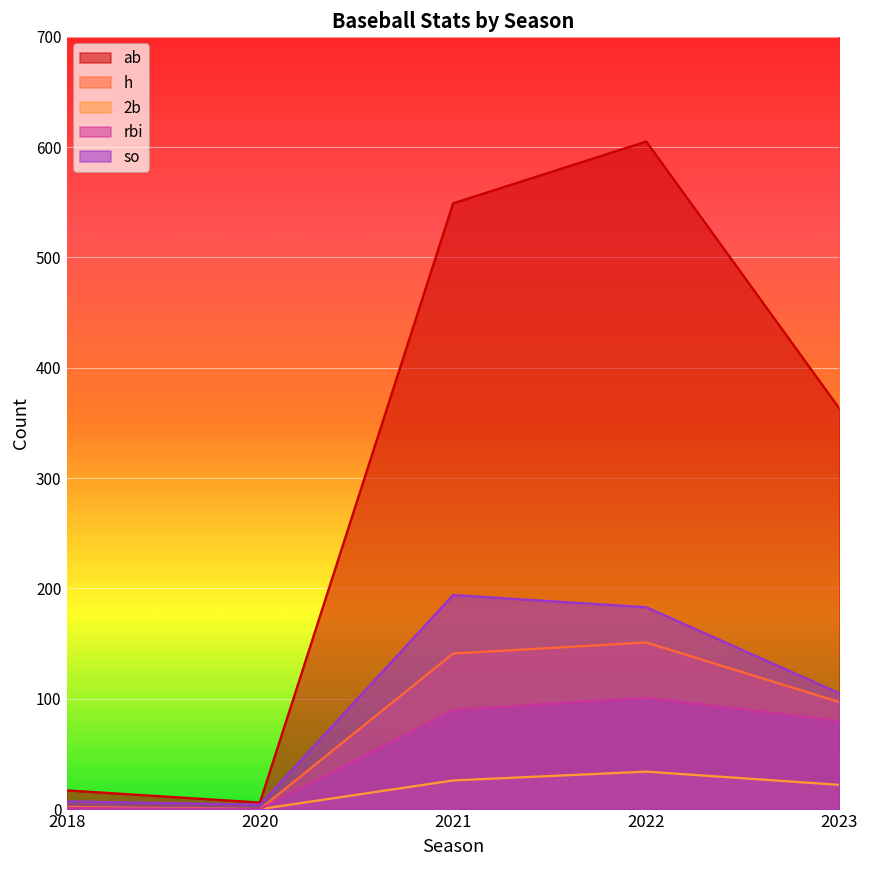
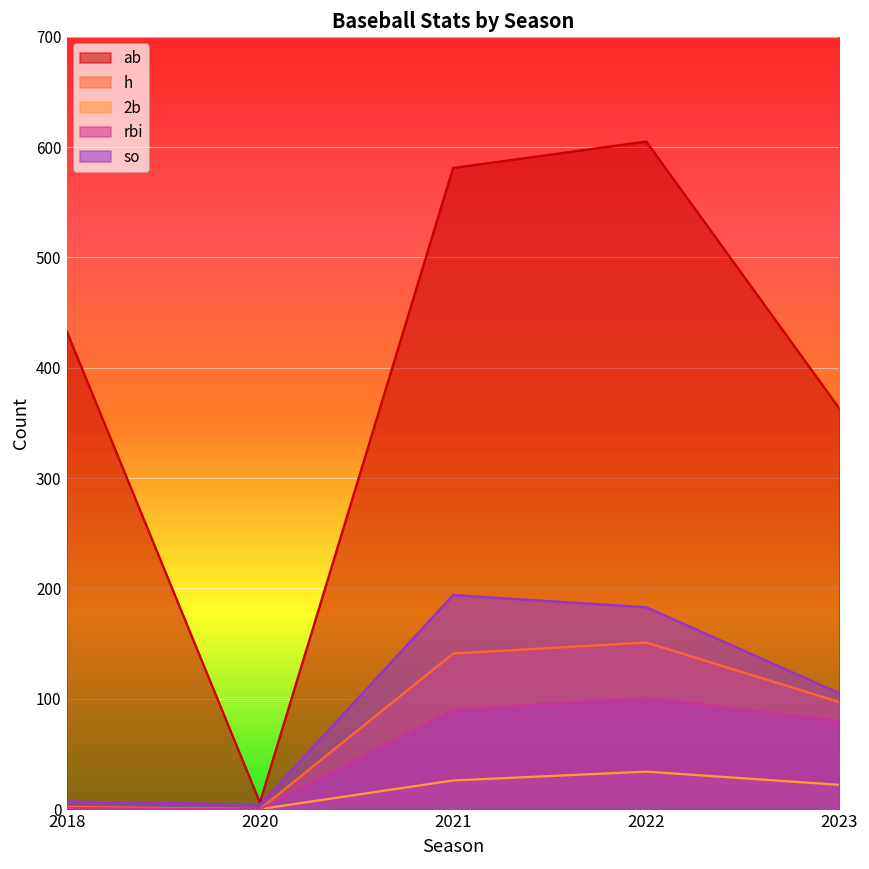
ab, 2018: 17 -> 433
ab, 2021: 549 -> 581
